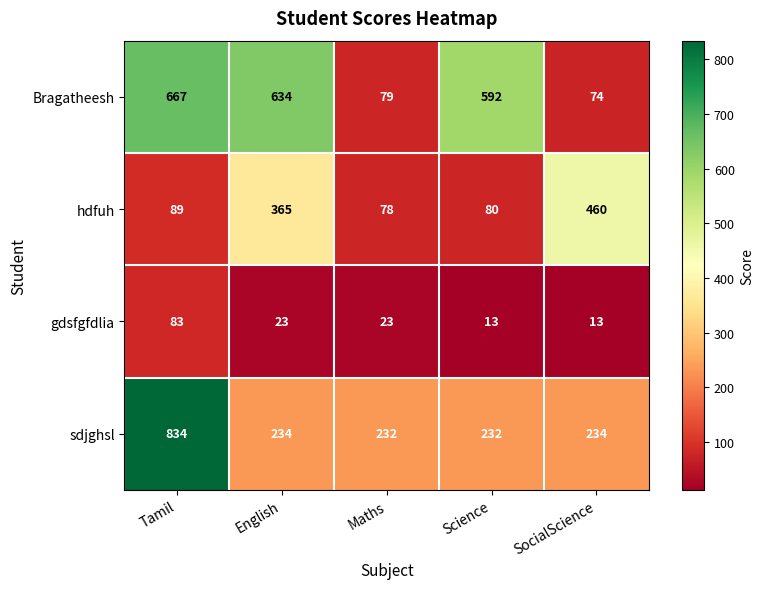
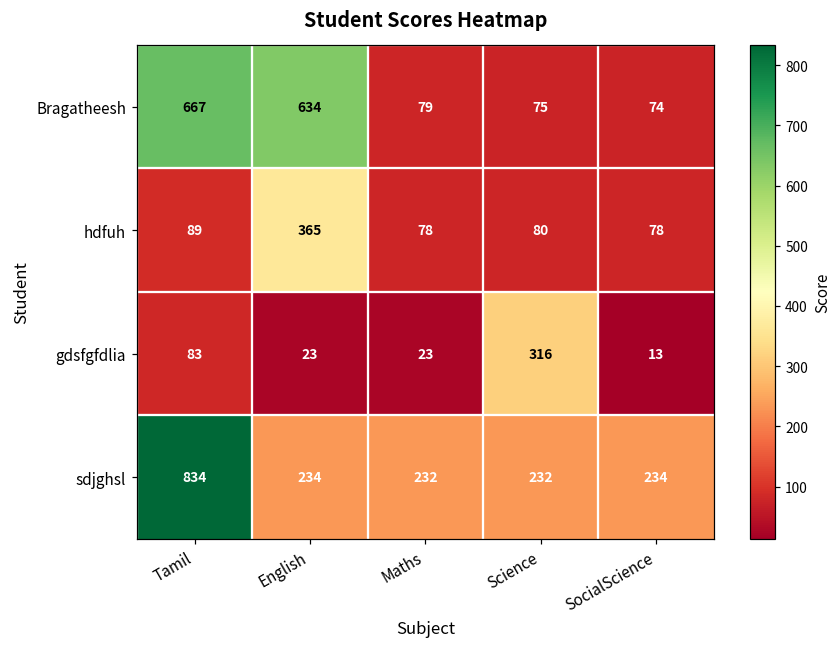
Bragatheesh, Science: 592 -> 75
hdfuh, SocialScience: 460 -> 78
gdsfgfdlia, Science: 13 -> 316
